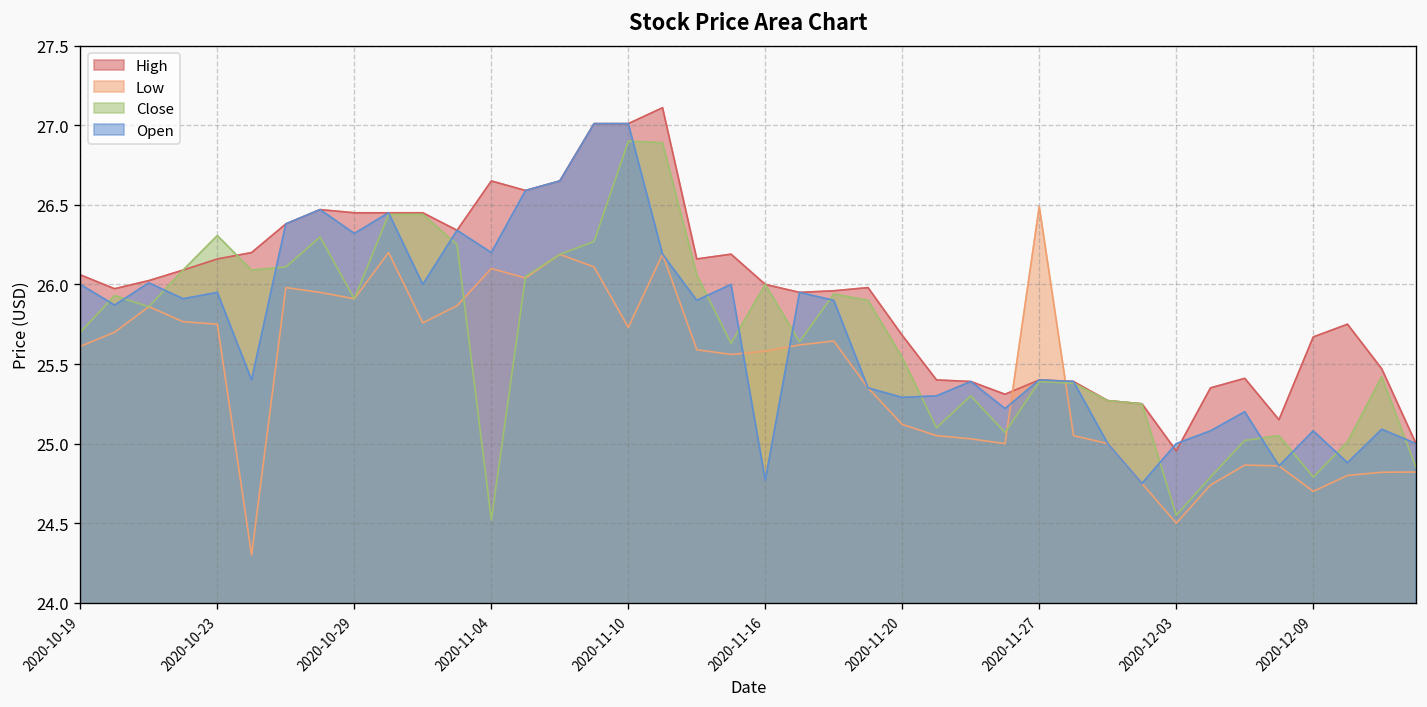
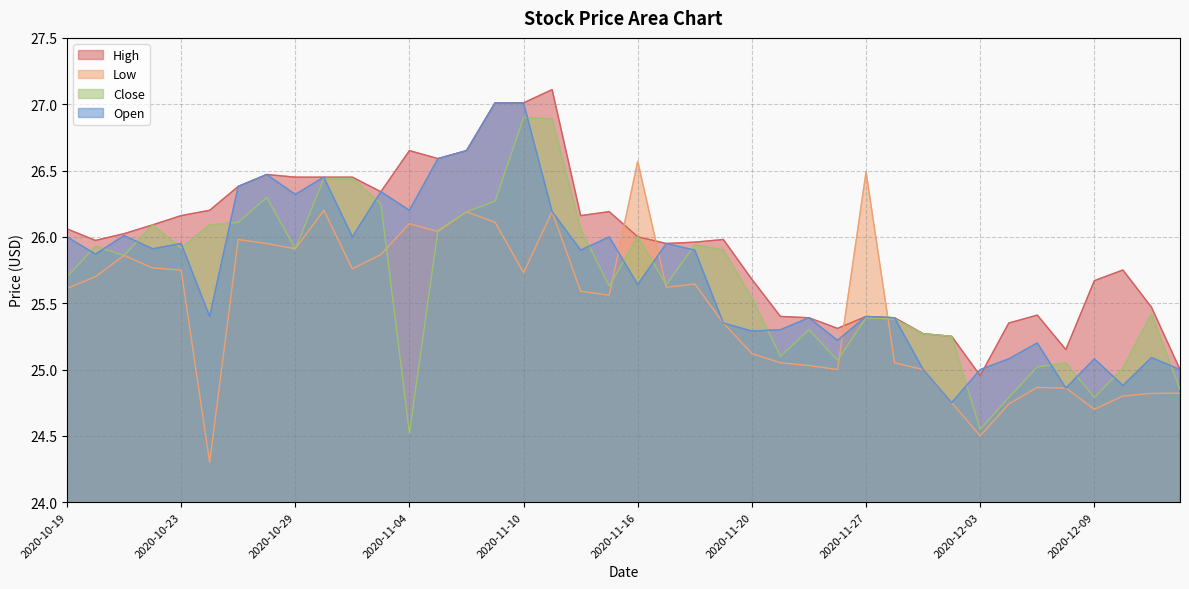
Close, 2020-10-23: 26.31 -> 25.92
Low, 2020-11-16: 25.58 -> 26.57
Open, 2020-11-16: 24.77 -> 25.64
